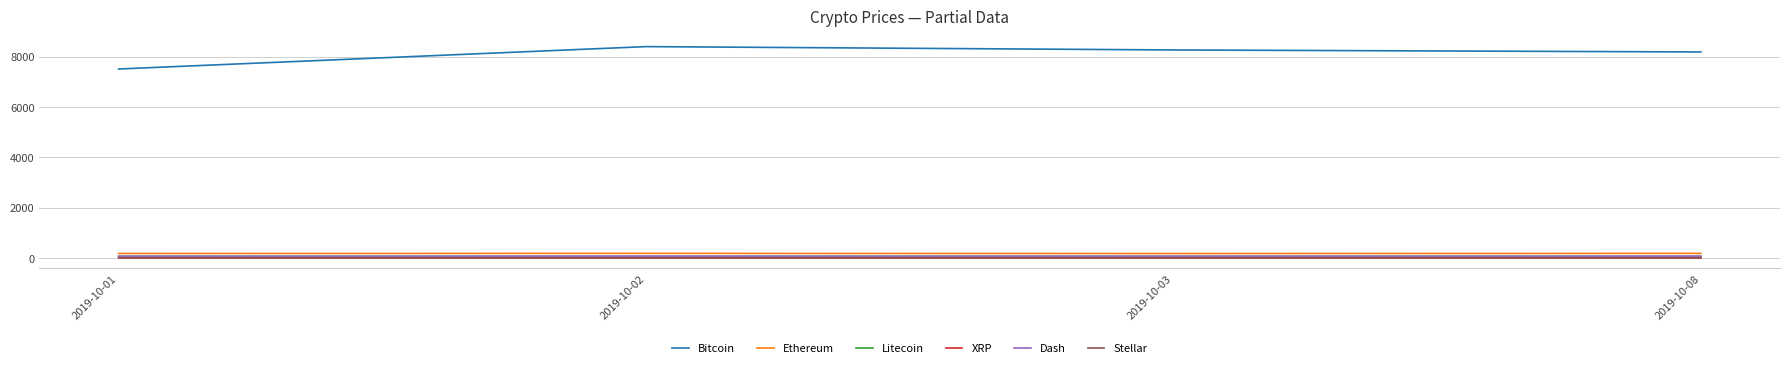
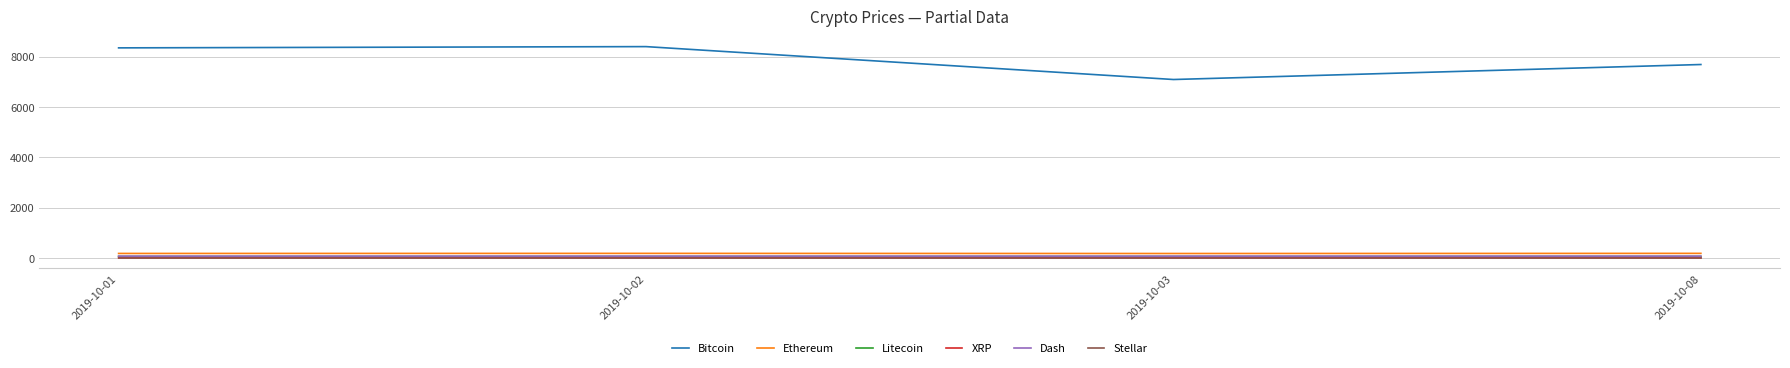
Bitcoin, 2019-10-01: 7500 -> 8300
Bitcoin, 2019-10-03: 8300 -> 7100
Bitcoin, 2019-10-08: 8200 -> 7700
